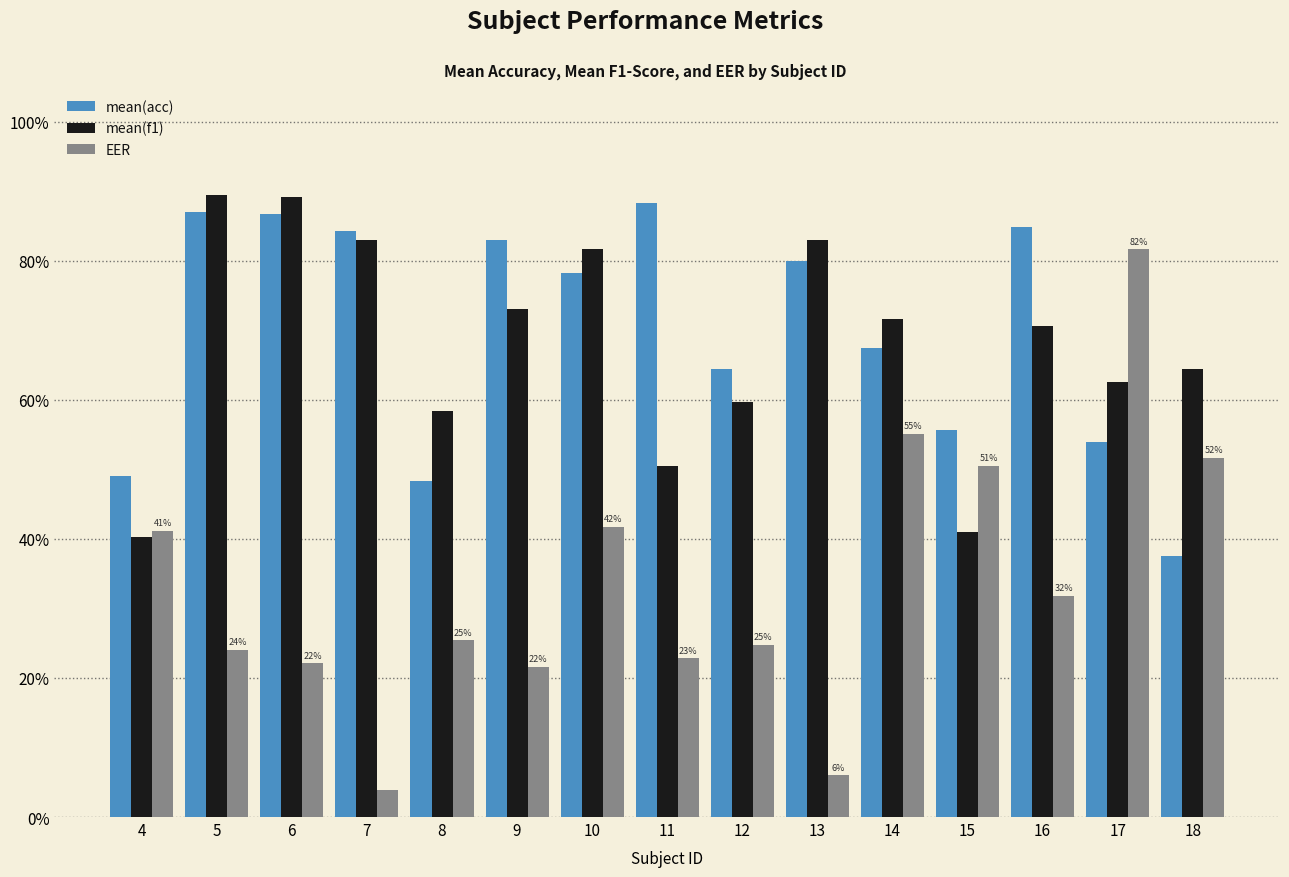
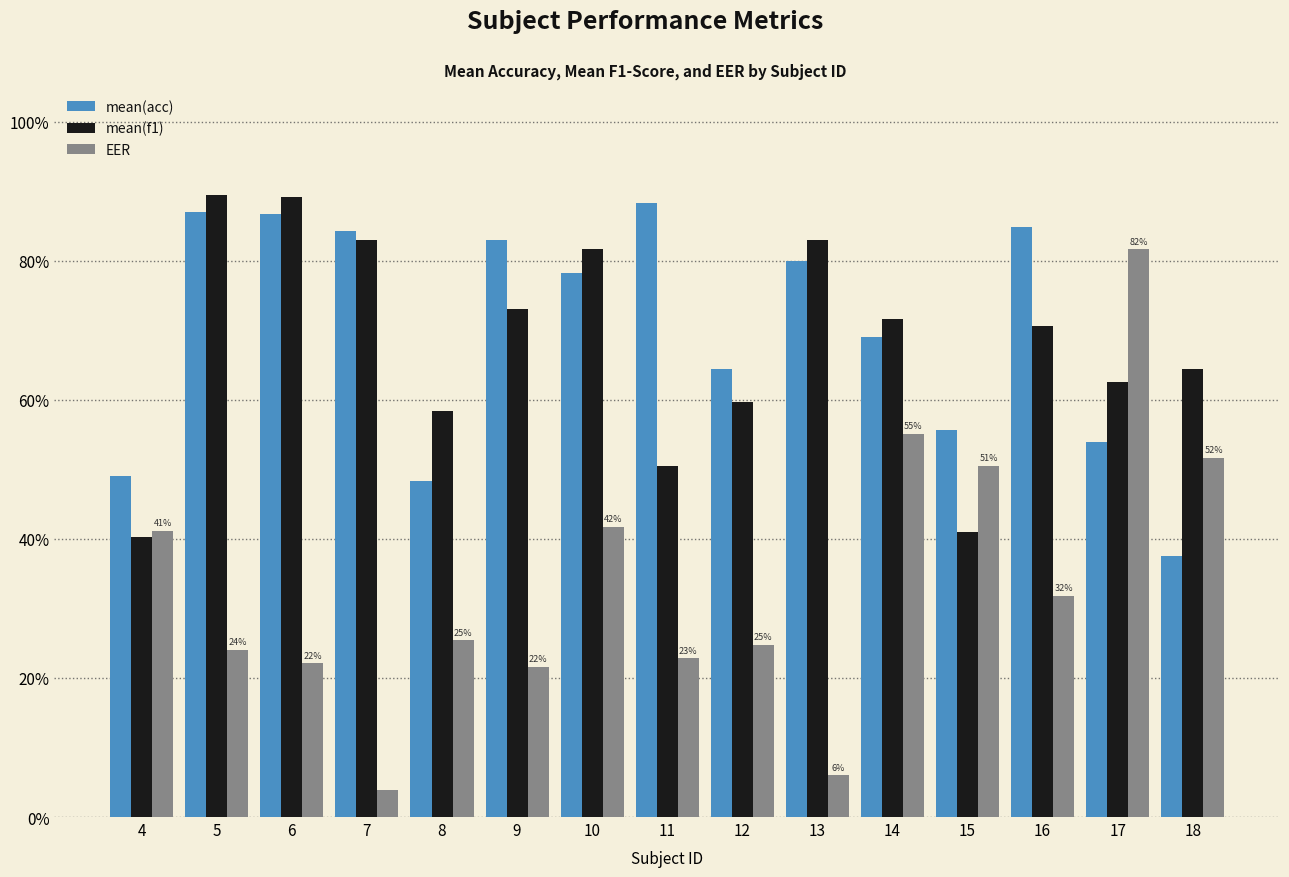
mean(acc), 14: 68% -> 69%
